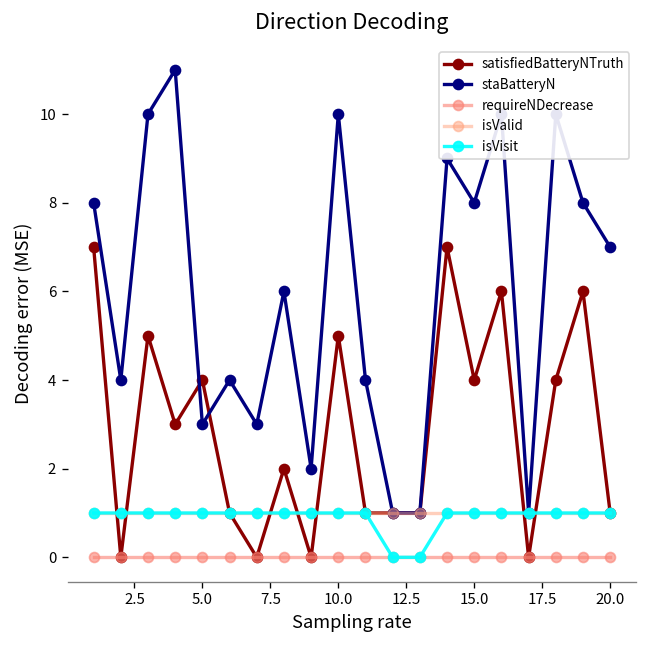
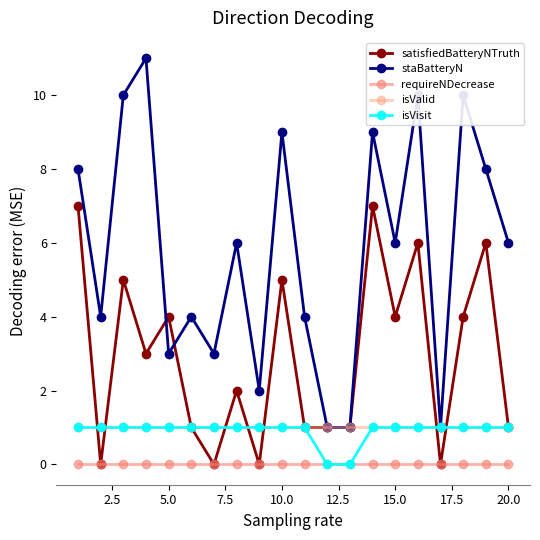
staBatteryN, 10.0: 10 -> 9
staBatteryN, 15.0: 8 -> 6
staBatteryN, 20.0: 7 -> 6
